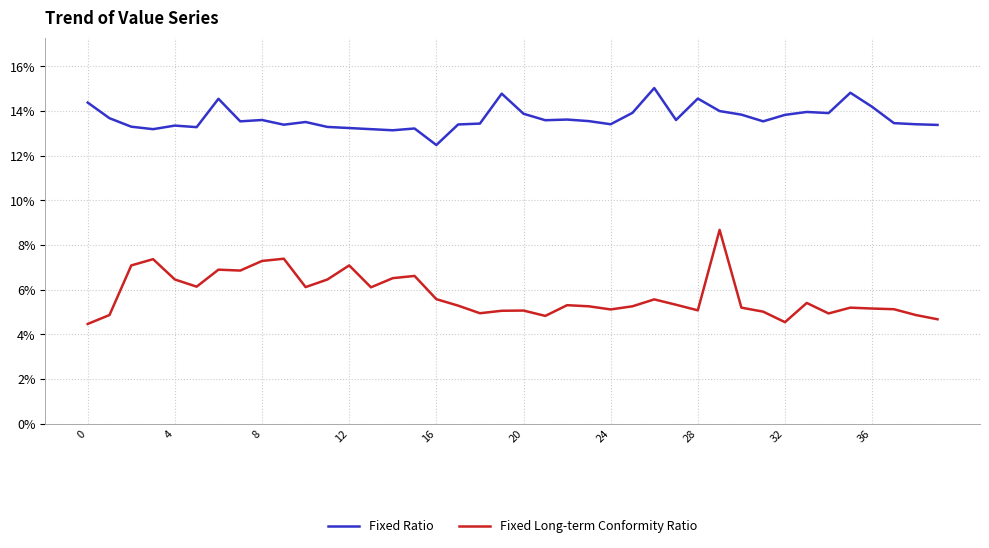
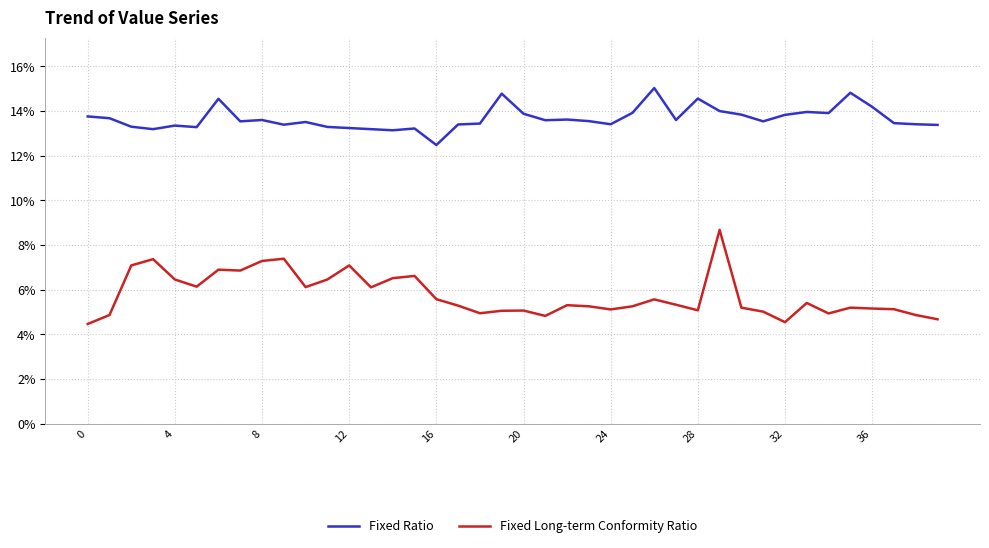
Fixed Ratio, 0: 14.4% -> 13.8%
